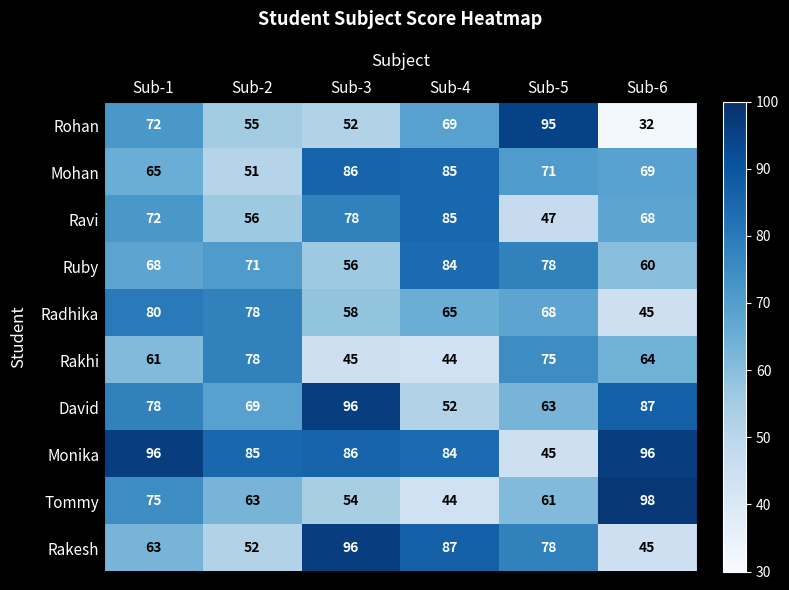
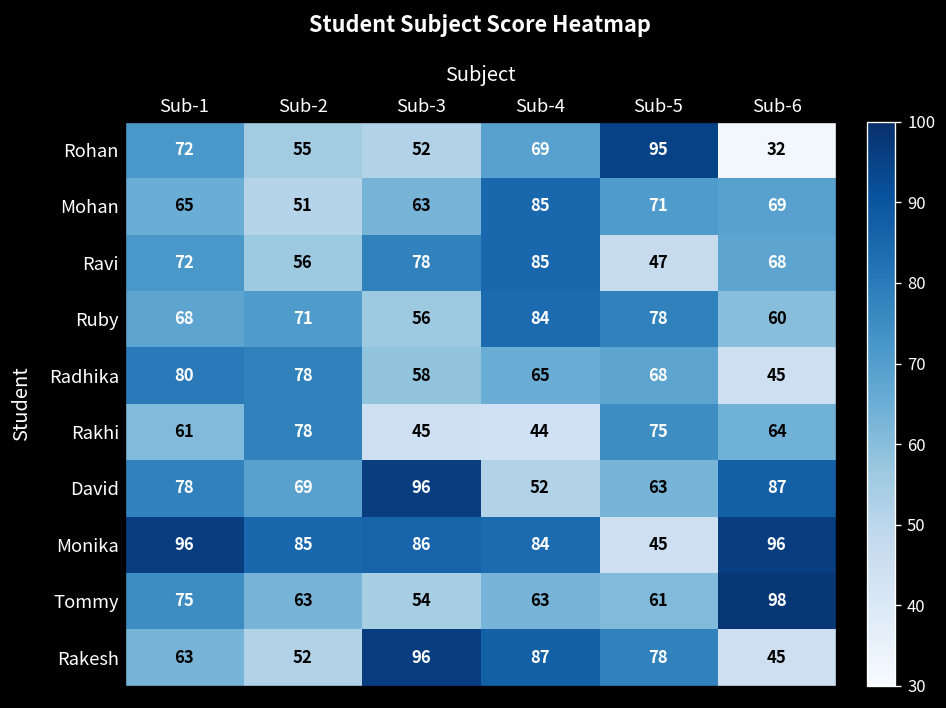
Mohan, Sub-3: 86 -> 63
Tommy, Sub-4: 44 -> 63
